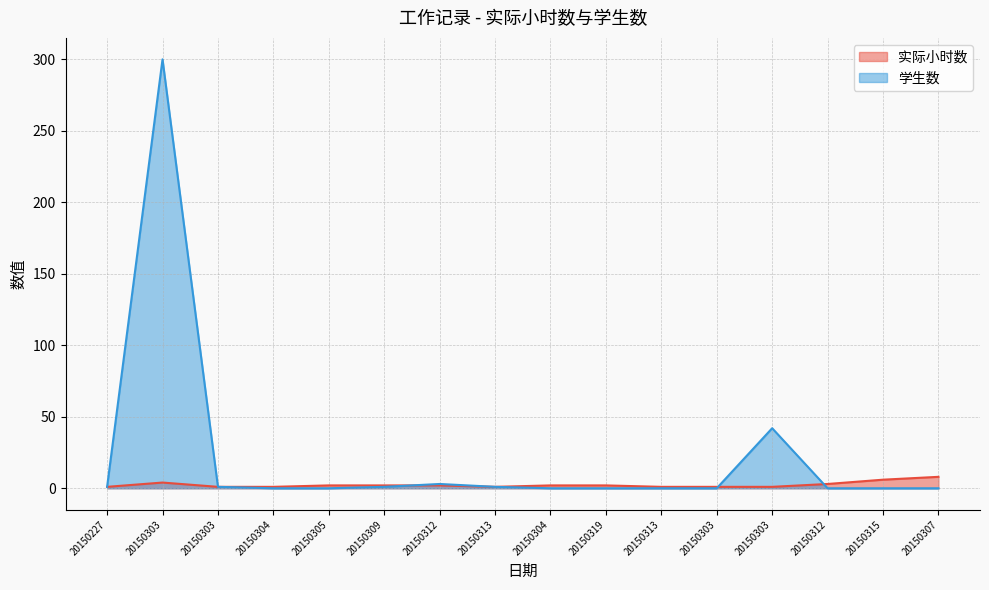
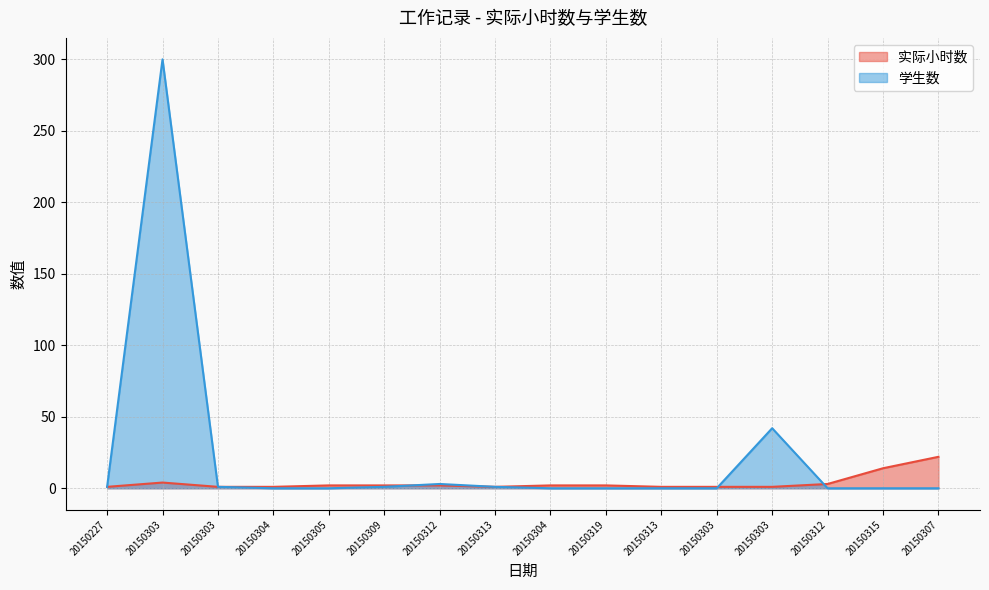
实际小时数, 20150315: 6 -> 14
实际小时数, 20150307: 8 -> 22
